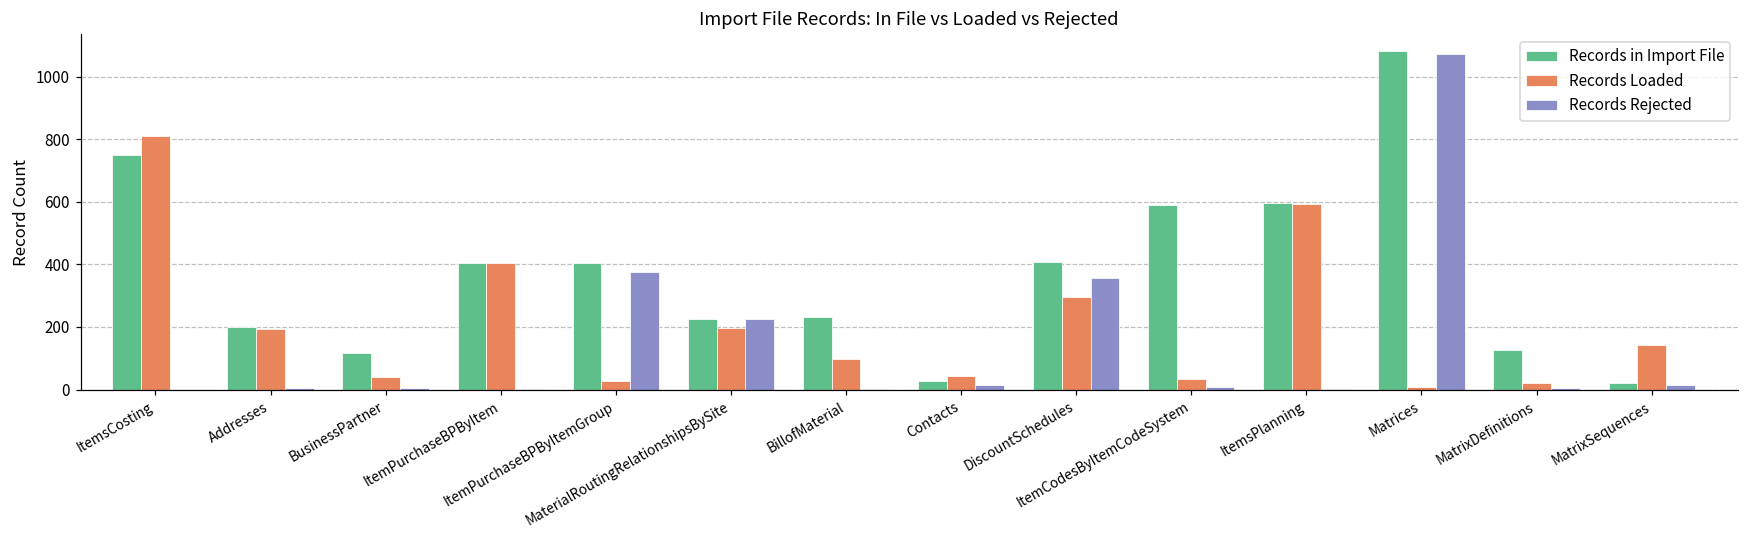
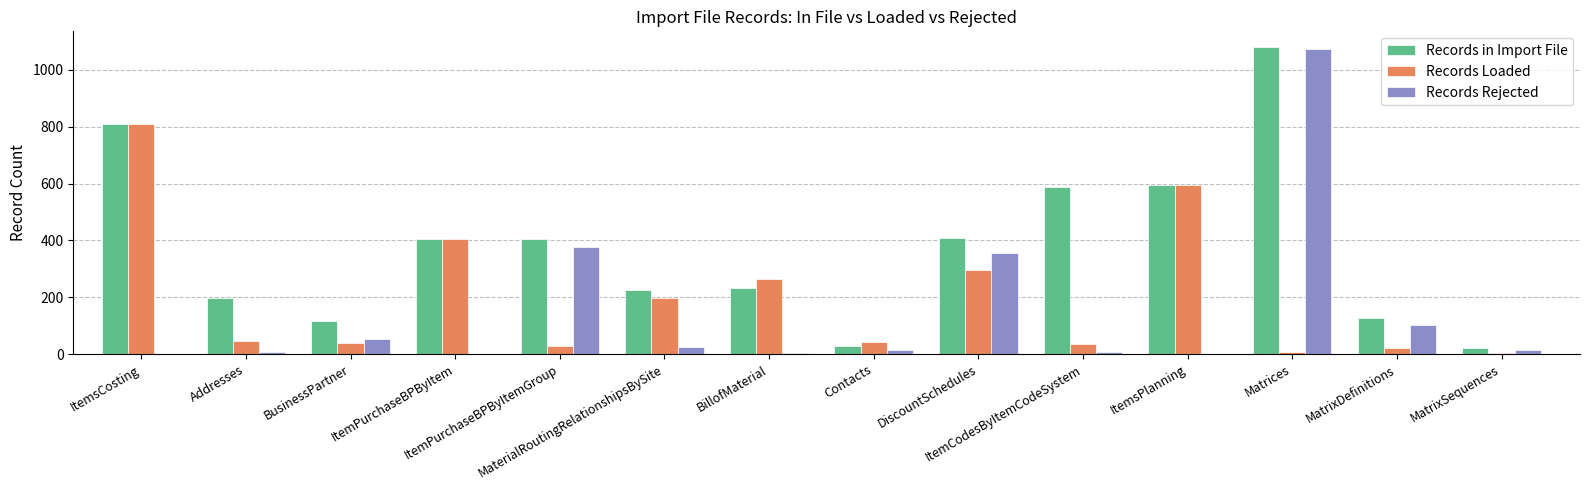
Records in Import File, ItemsCosting: 750 -> 810
Records Loaded, Addresses: 190 -> 50
Records Rejected, BusinessPartner: 10 -> 50
Records Rejected, MaterialRoutingRelationshipsBySite: 220 -> 30
Records Loaded, BillofMaterial: 100 -> 270
Records Rejected, MatrixDefinitions: 10 -> 100
Records Loaded, MatrixSequences: 140 -> 10
